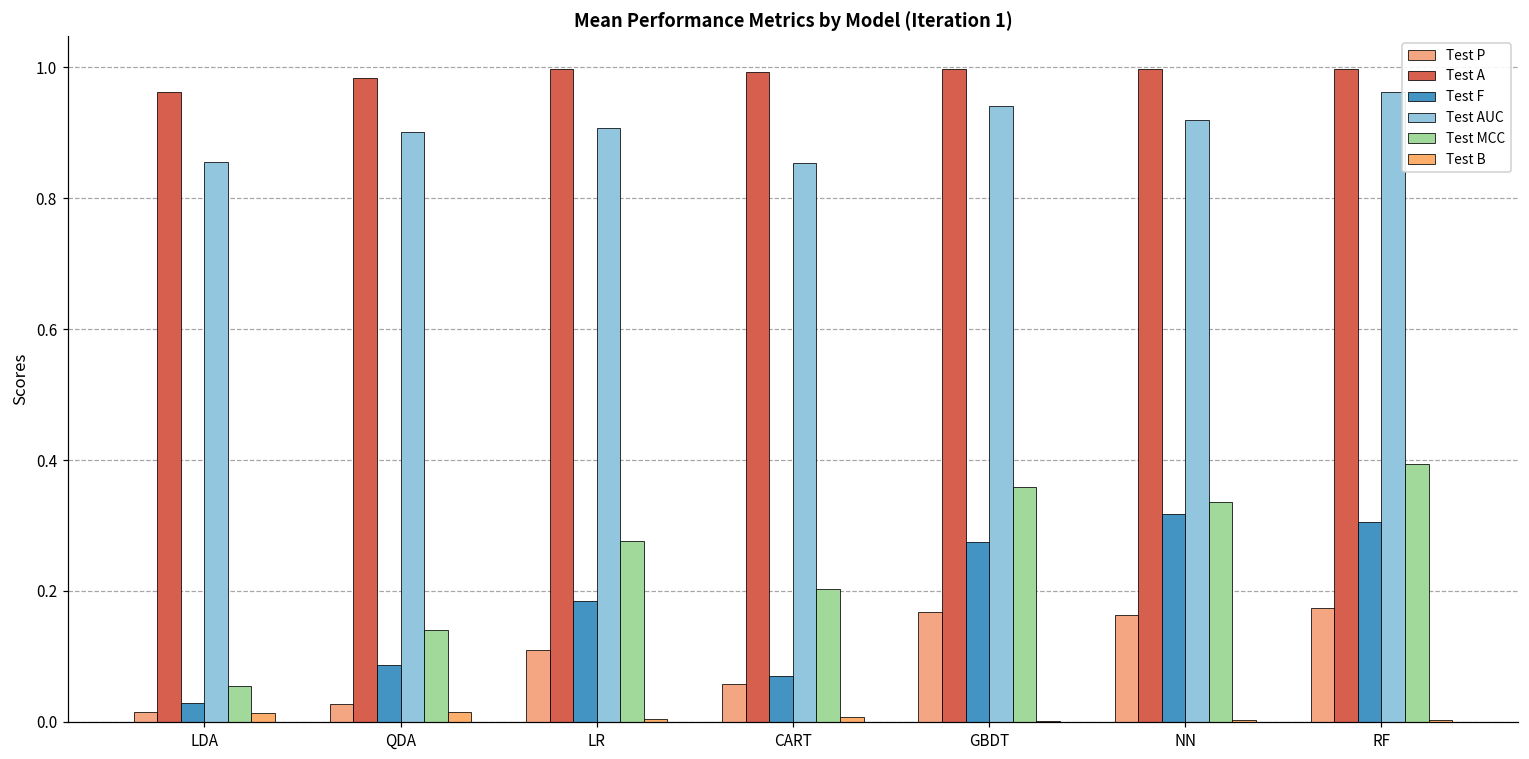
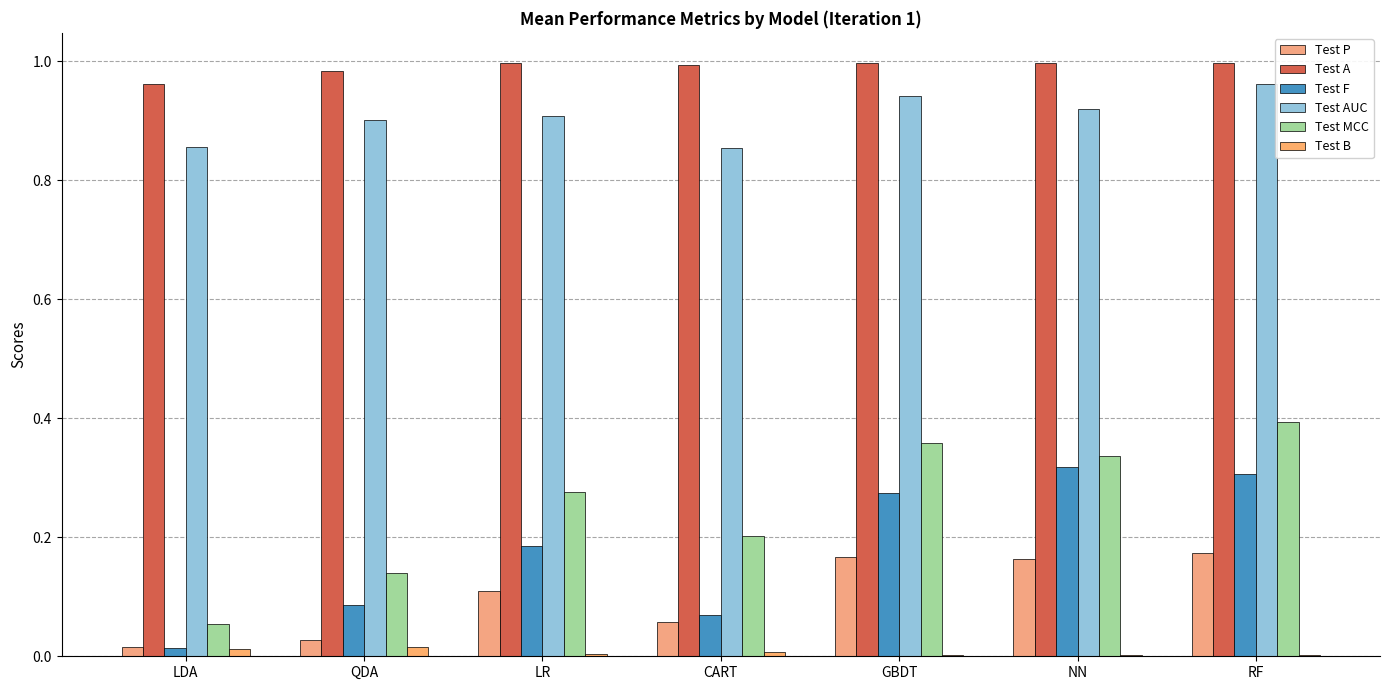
Test F, LDA: 0.03 -> 0.01
